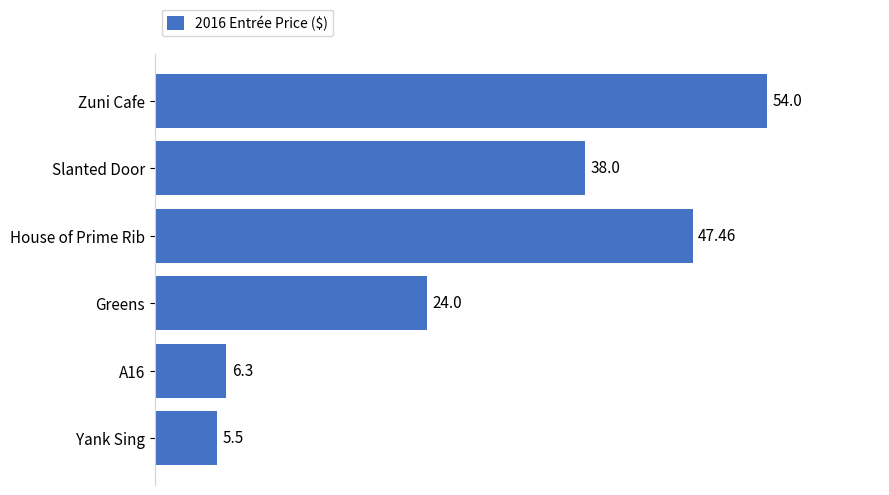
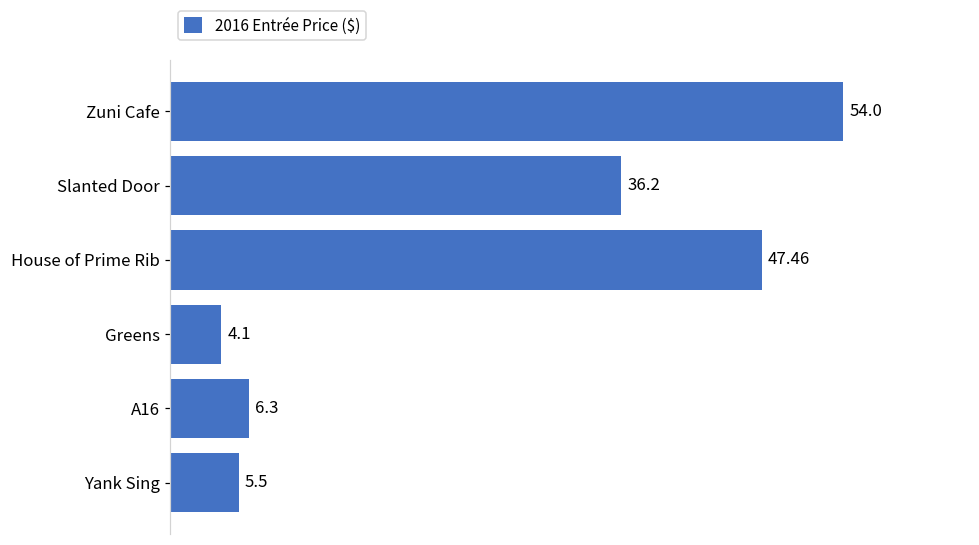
Slanted Door: 38.0 -> 36.2
Greens: 24.0 -> 4.1
